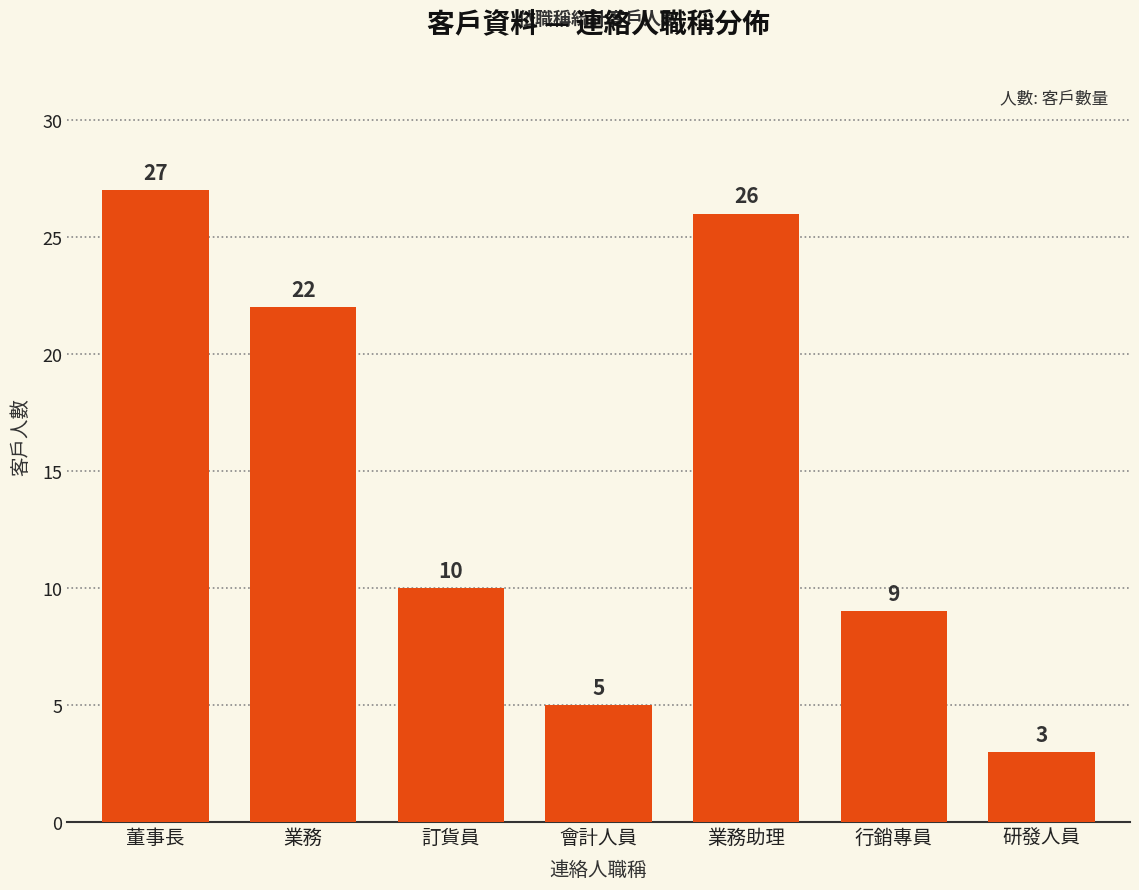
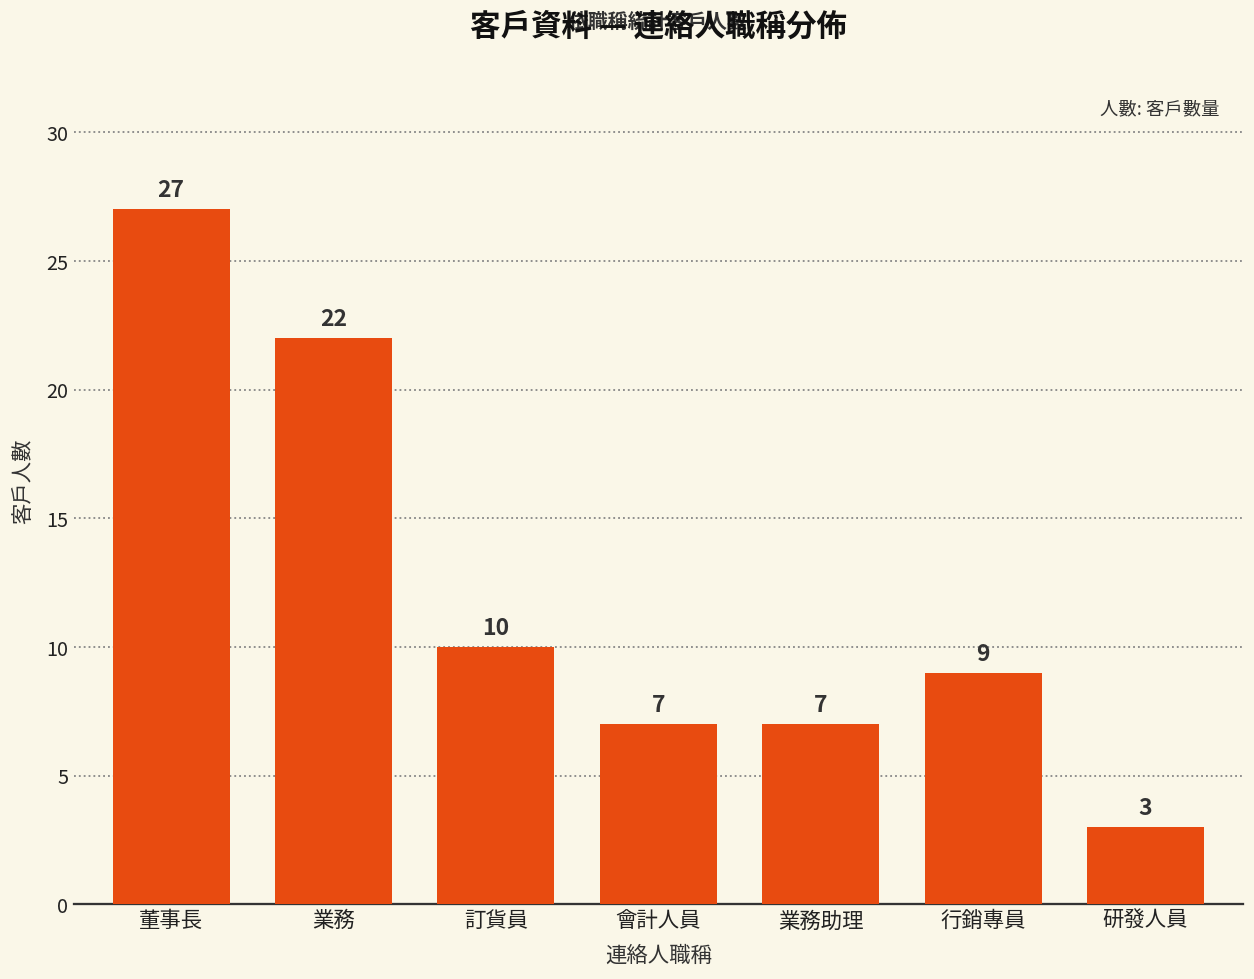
會計人員: 5 -> 7
業務助理: 26 -> 7
